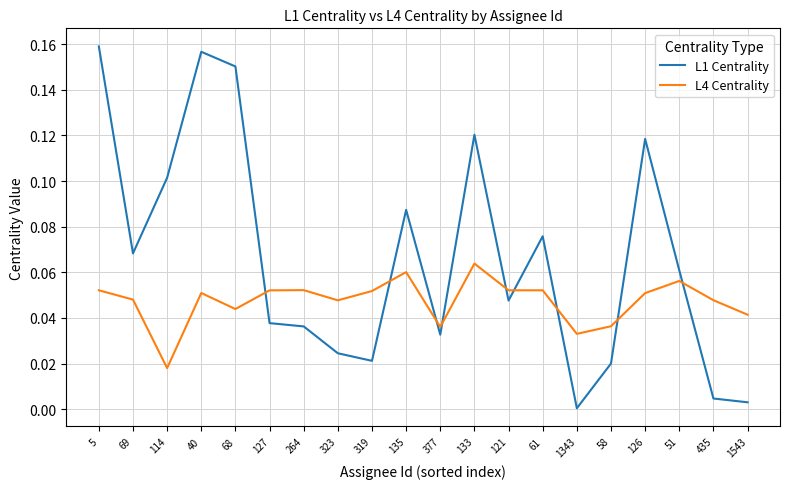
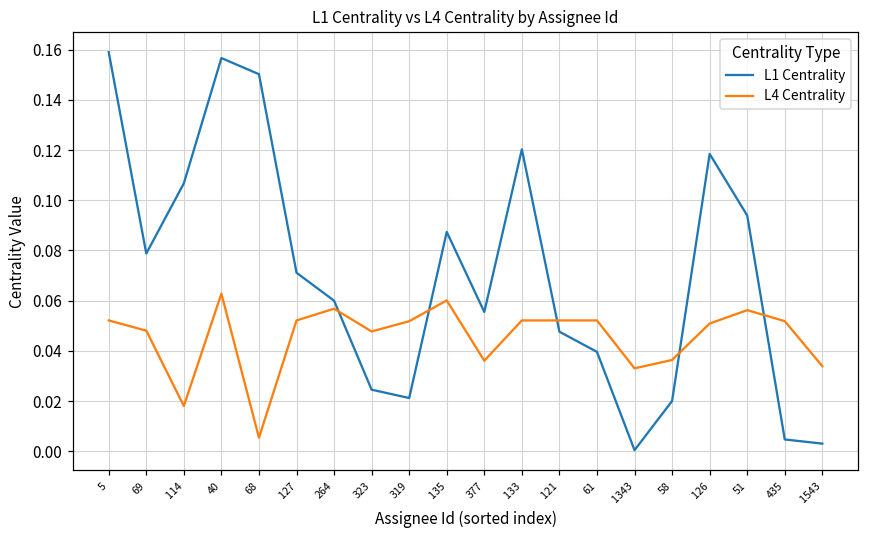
L1 Centrality, 69: 0.068 -> 0.079
L1 Centrality, 114: 0.101 -> 0.107
L4 Centrality, 40: 0.051 -> 0.063
L4 Centrality, 68: 0.044 -> 0.005
L1 Centrality, 127: 0.038 -> 0.071
L1 Centrality, 264: 0.036 -> 0.060
L4 Centrality, 264: 0.052 -> 0.057
L1 Centrality, 377: 0.033 -> 0.056
L4 Centrality, 133: 0.064 -> 0.052
L1 Centrality, 61: 0.076 -> 0.040
L1 Centrality, 51: 0.061 -> 0.094
L4 Centrality, 435: 0.048 -> 0.052
L4 Centrality, 1543: 0.041 -> 0.034
